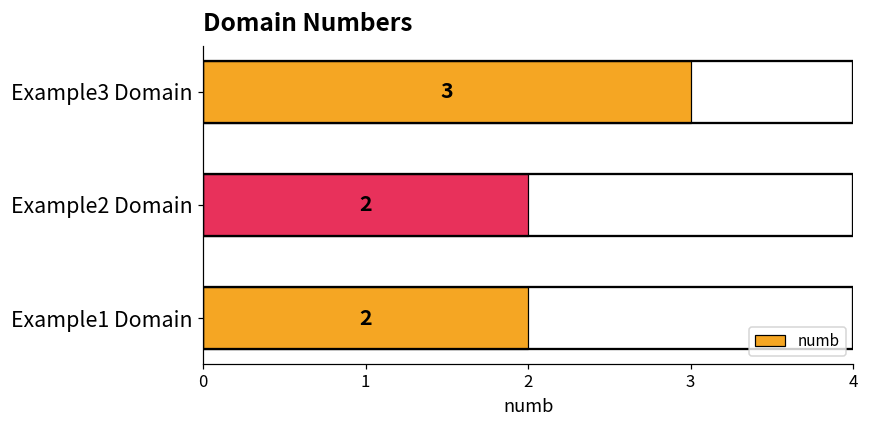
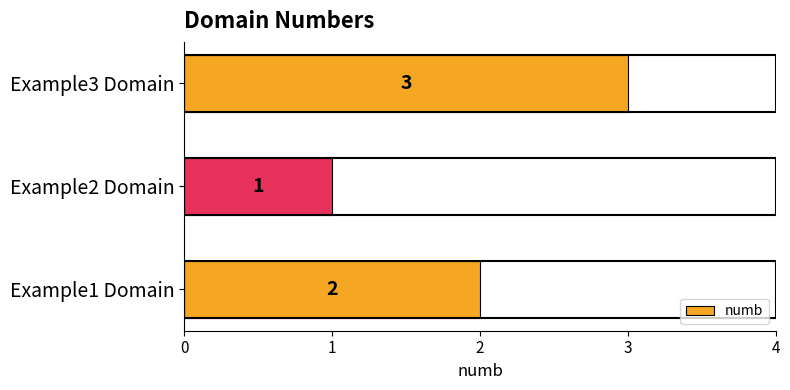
Example2 Domain: 2 -> 1
